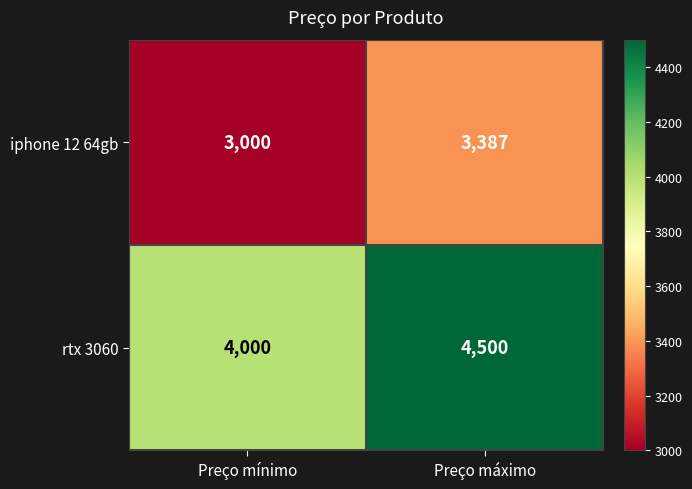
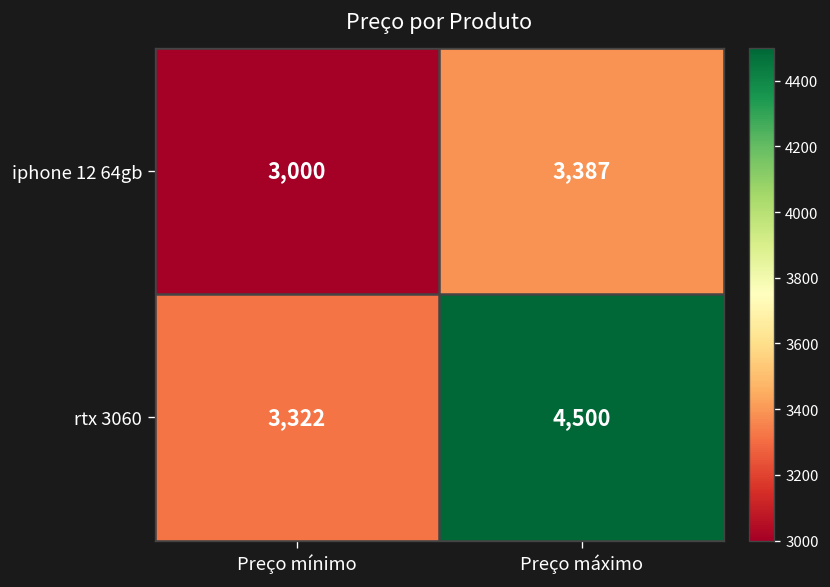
rtx 3060, Preço mínimo: 4,000 -> 3,322
